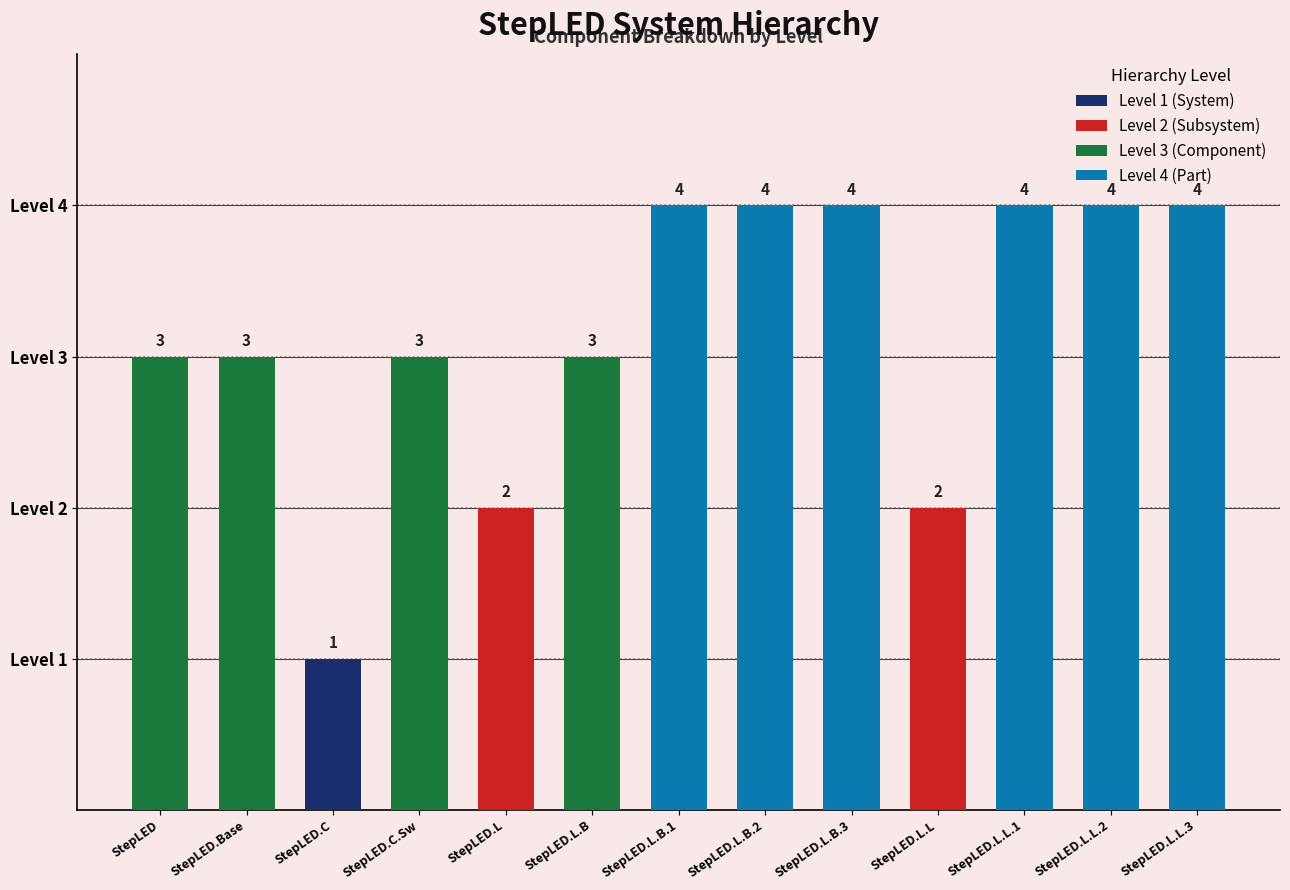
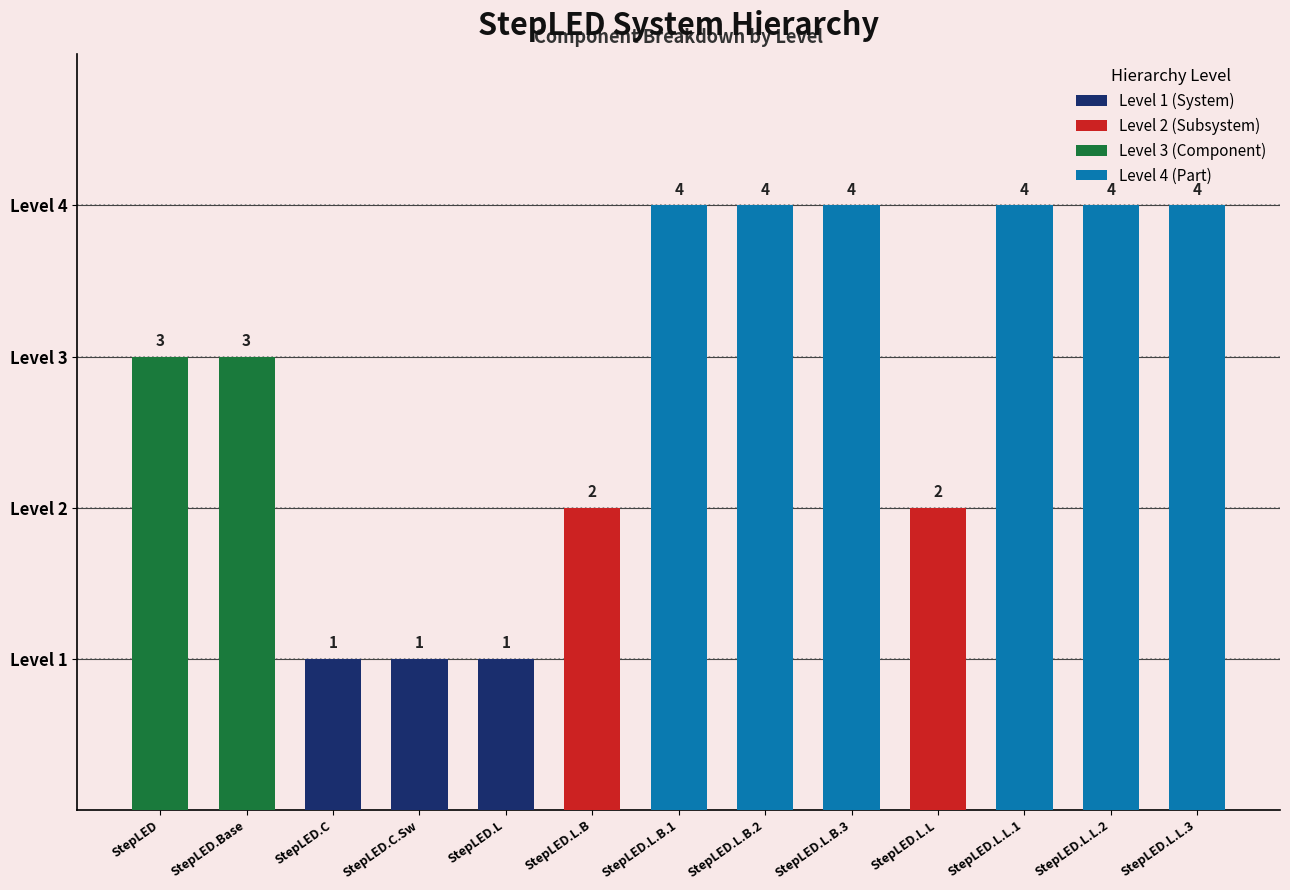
StepLED.C.Sw: 3 -> 1
StepLED.L: 2 -> 1
StepLED.L.B: 3 -> 2
